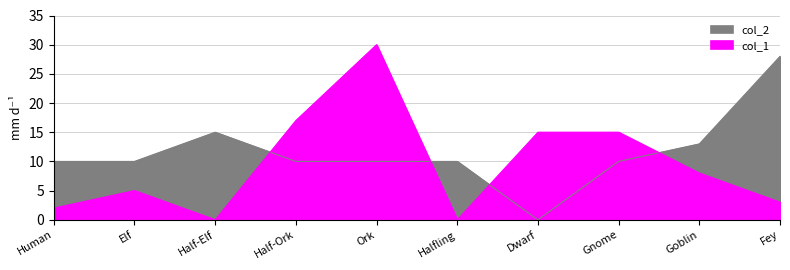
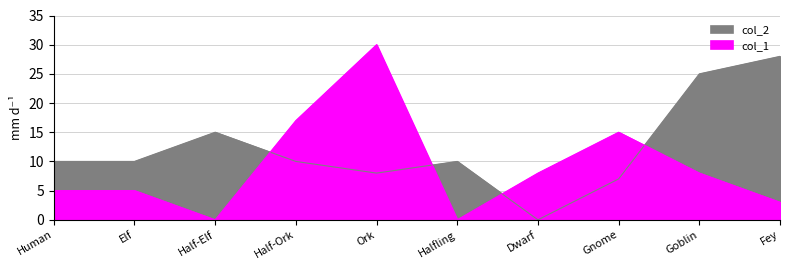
col_1, Human: 2 -> 5
col_2, Ork: 10 -> 8
col_1, Dwarf: 15 -> 8
col_2, Gnome: 10 -> 7
col_2, Goblin: 13 -> 25
